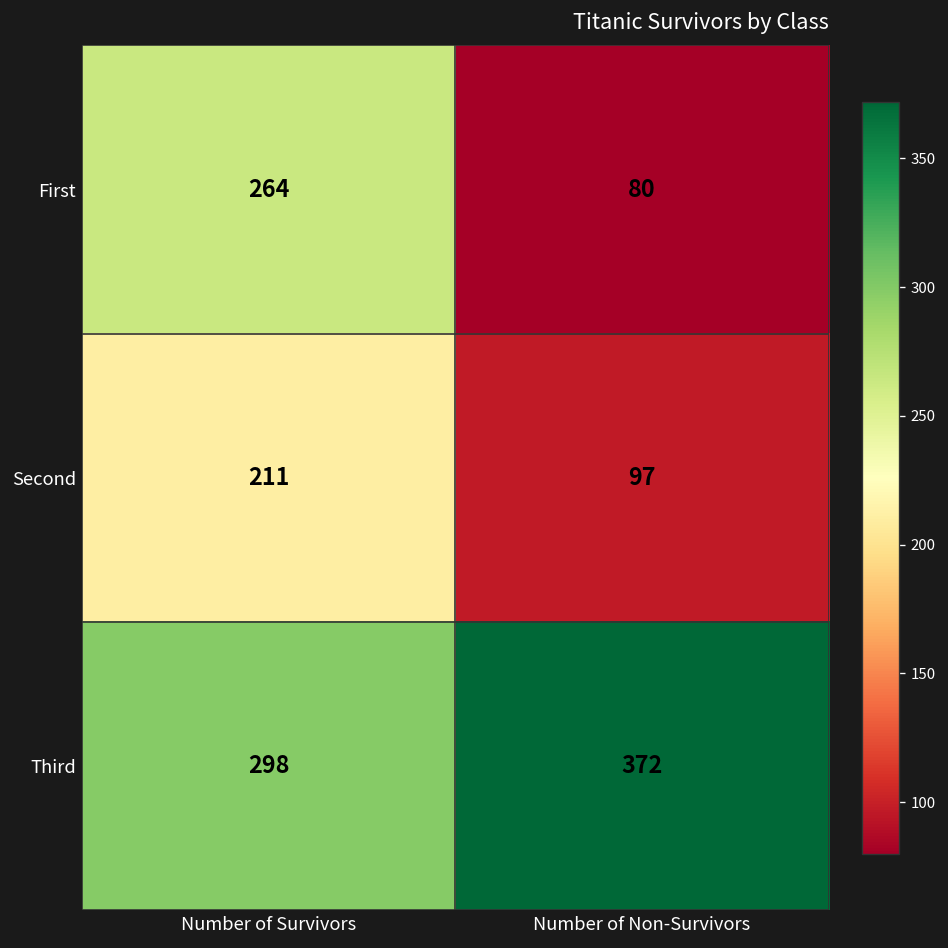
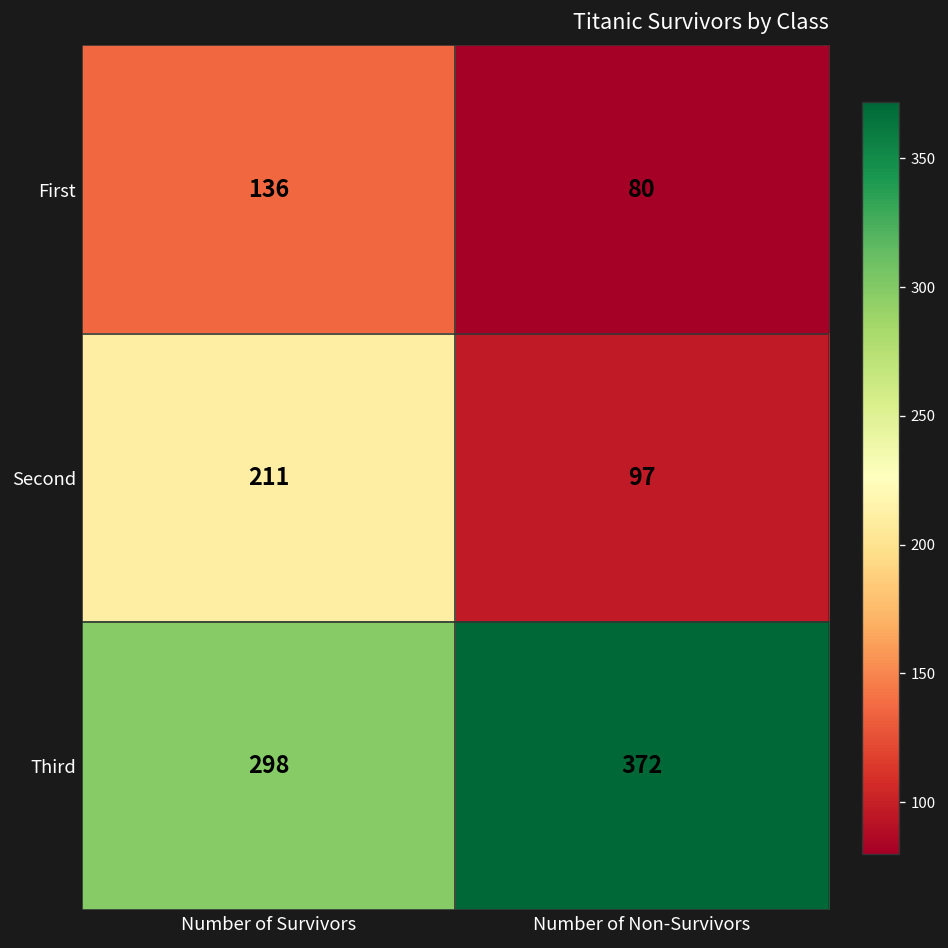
First, Number of Survivors: 264 -> 136
